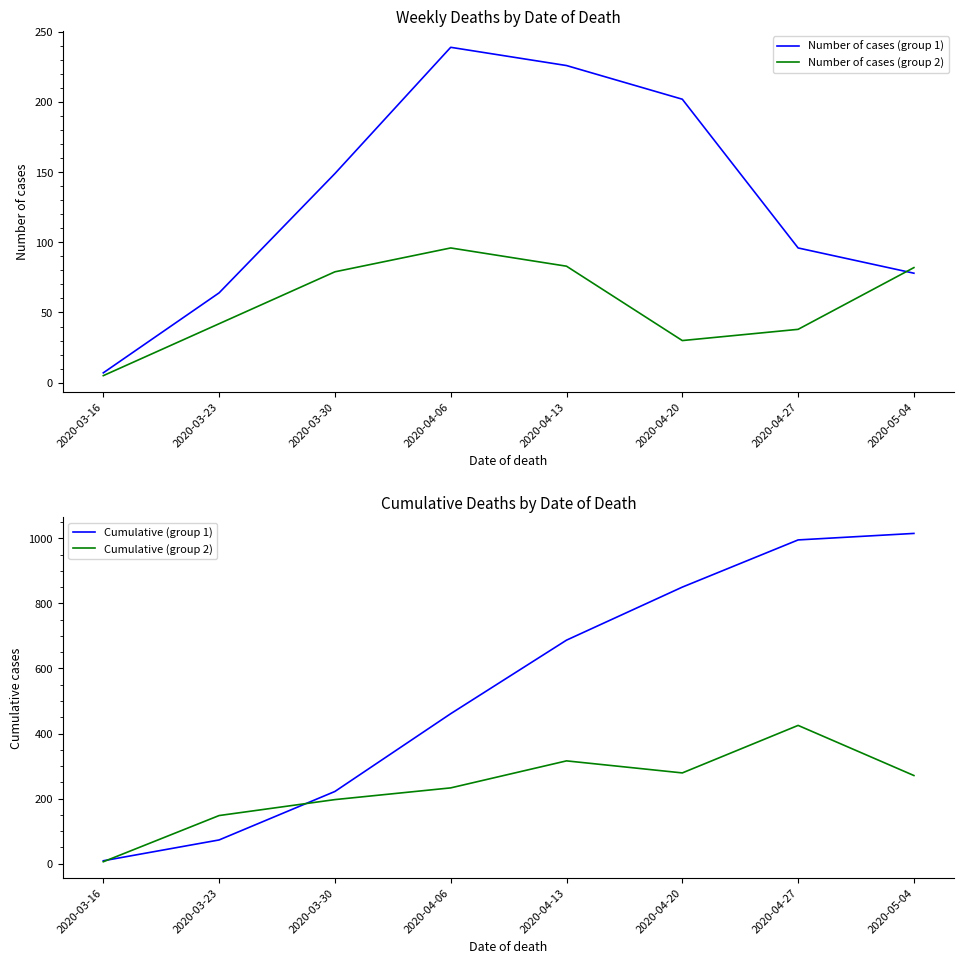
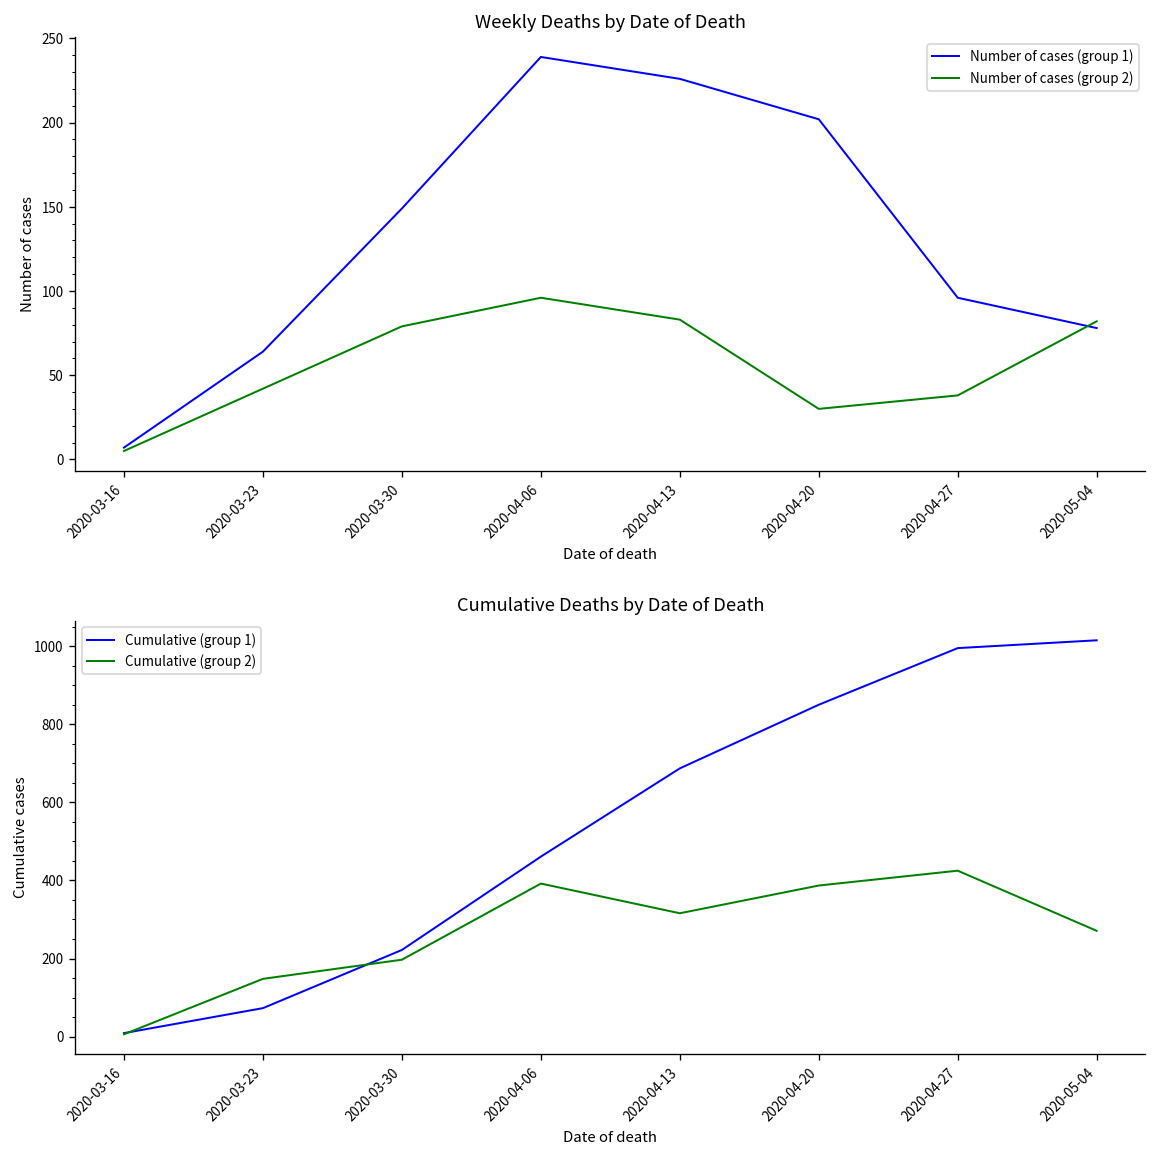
Cumulative Deaths by Date of Death, Cumulative (group 2), 2020-04-06: 230 -> 390
Cumulative Deaths by Date of Death, Cumulative (group 2), 2020-04-20: 280 -> 390
